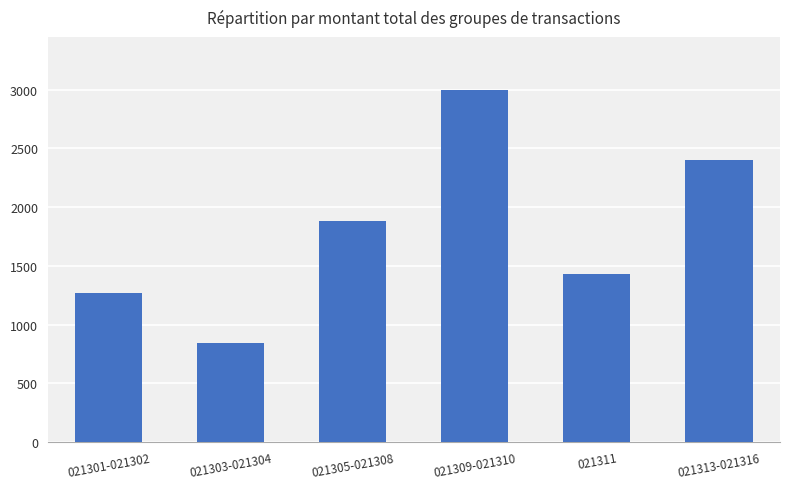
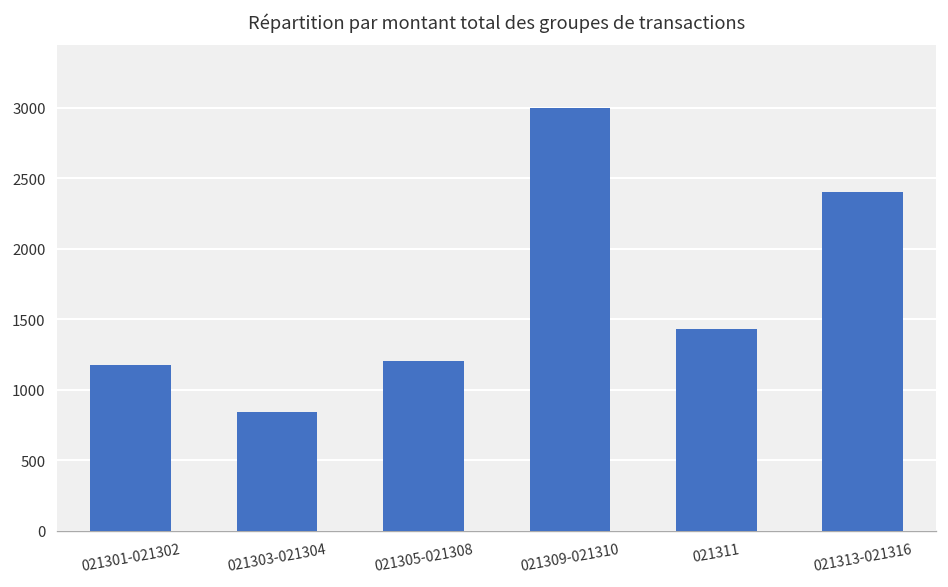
021301-021302: 1270 -> 1170
021305-021308: 1880 -> 1200
